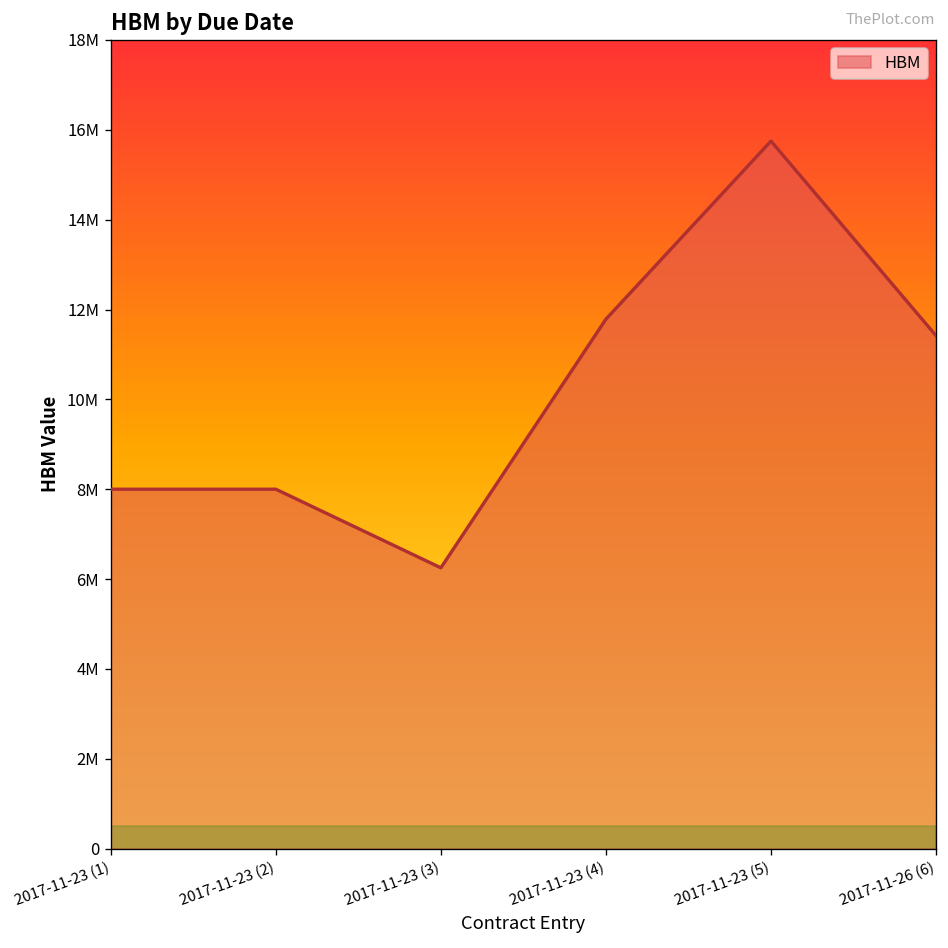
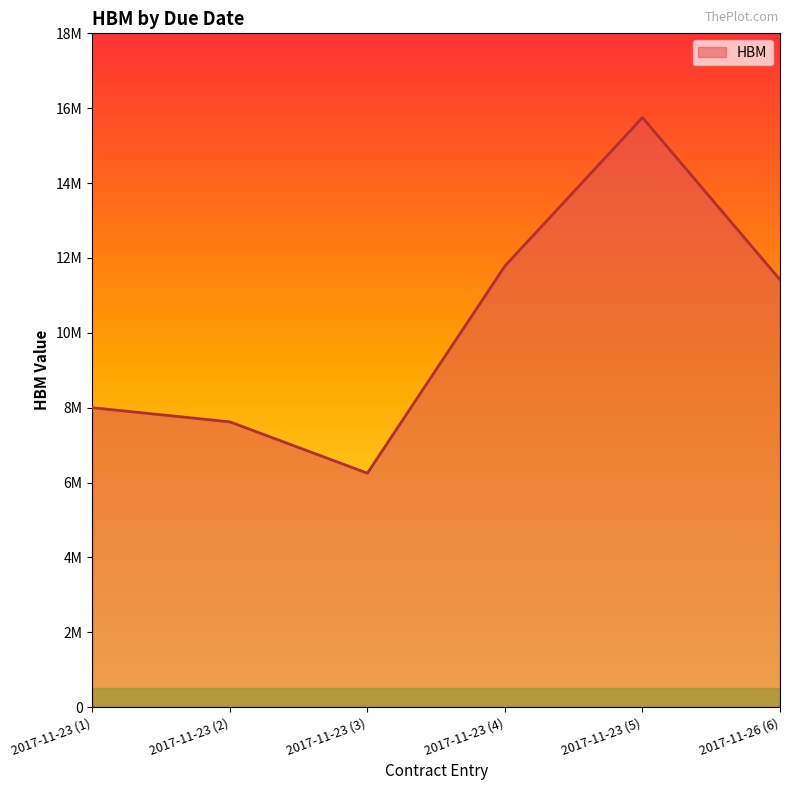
2017-11-23 (2): 8000000 -> 7600000
